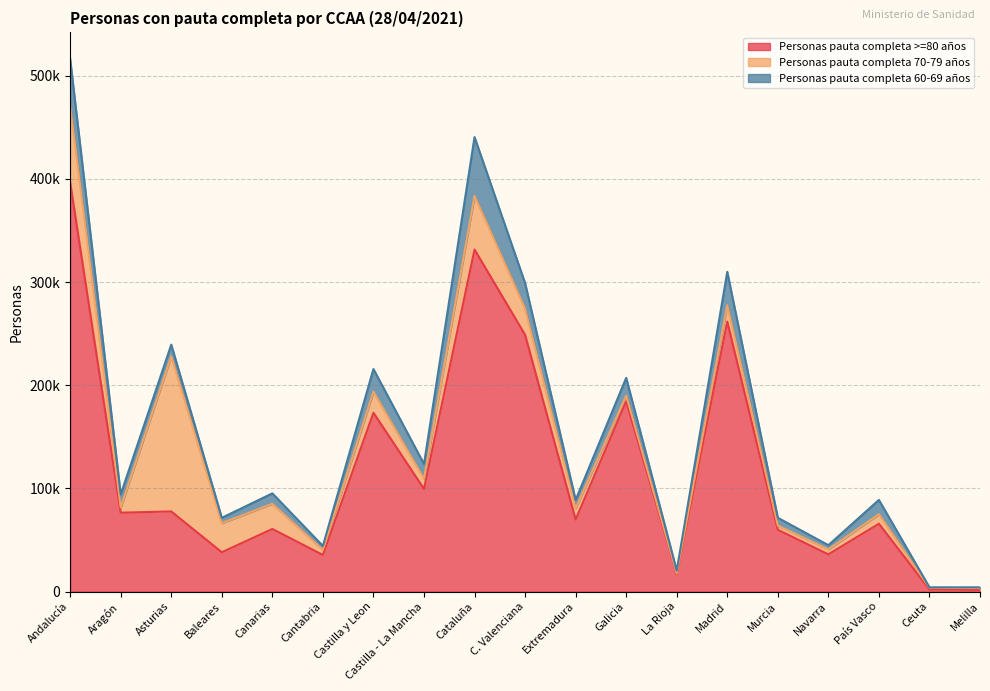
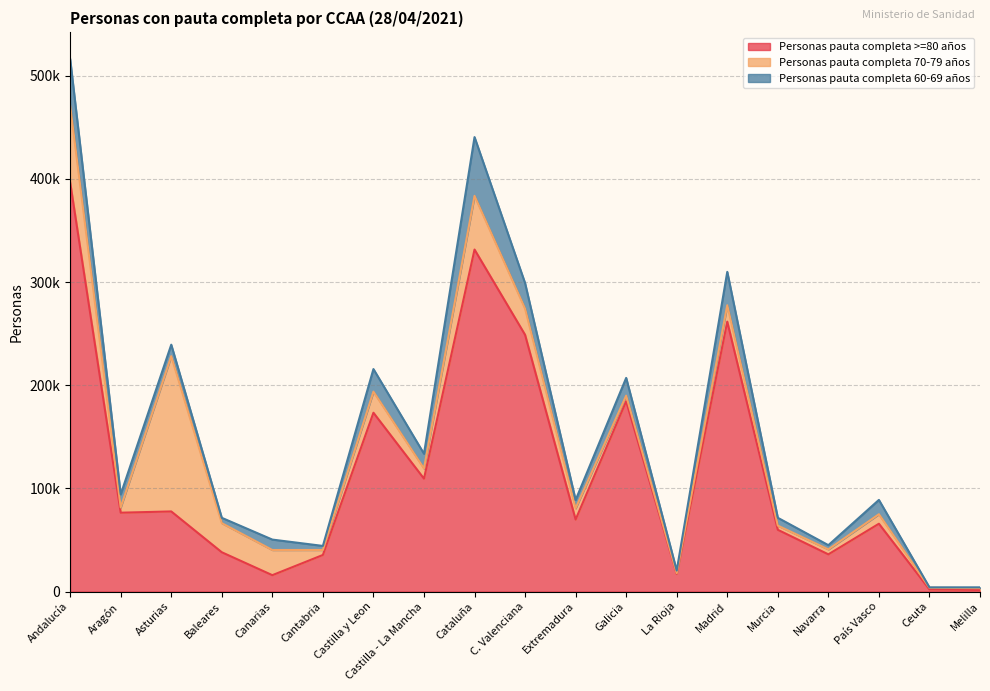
Personas pauta completa >=80 años, Canarias: 61000 -> 16000
Personas pauta completa >=80 años, Castilla - La Mancha: 99000 -> 109000
